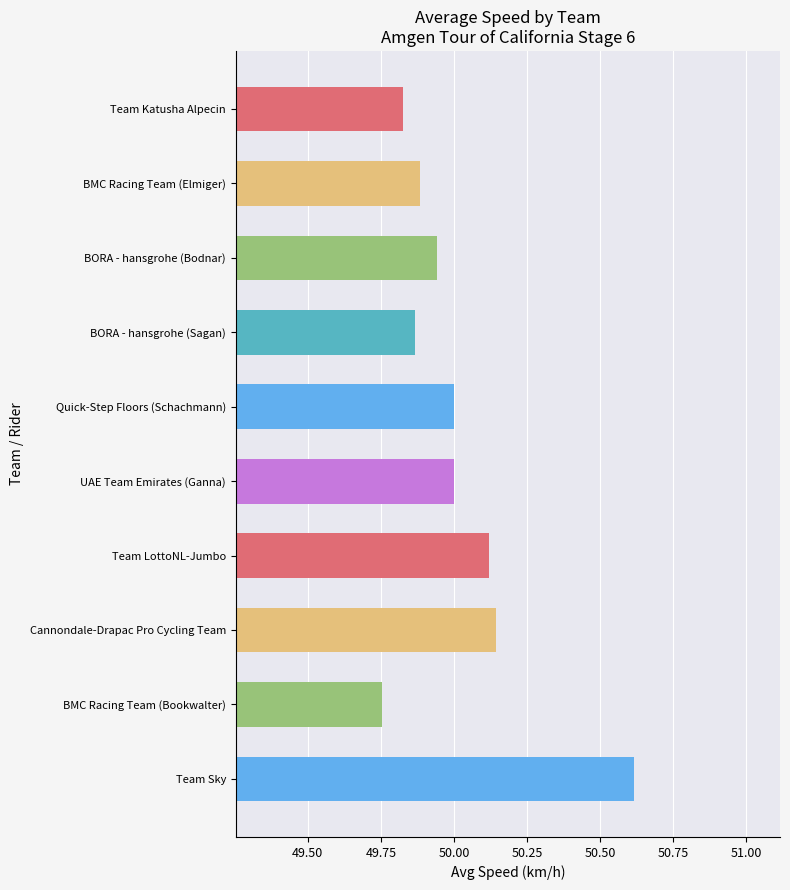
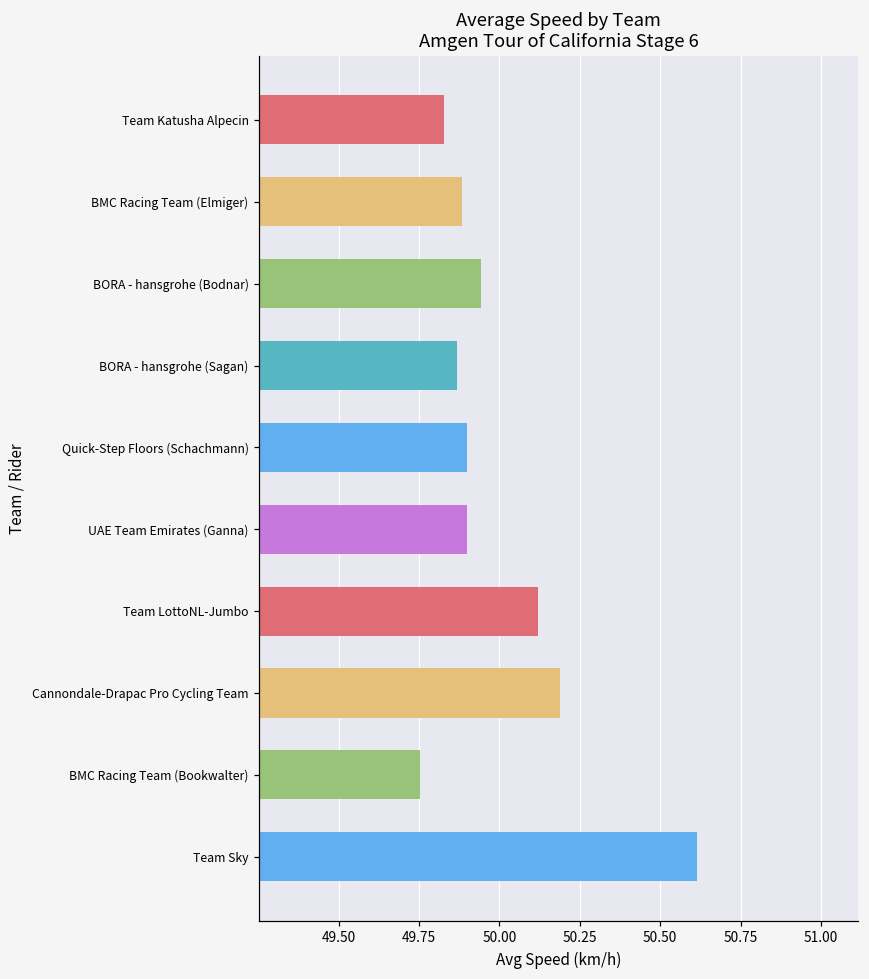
Quick-Step Floors (Schachmann): 50.0 -> 49.9
UAE Team Emirates (Ganna): 50.0 -> 49.9
Cannondale-Drapac Pro Cycling Team: 50.15 -> 50.19
